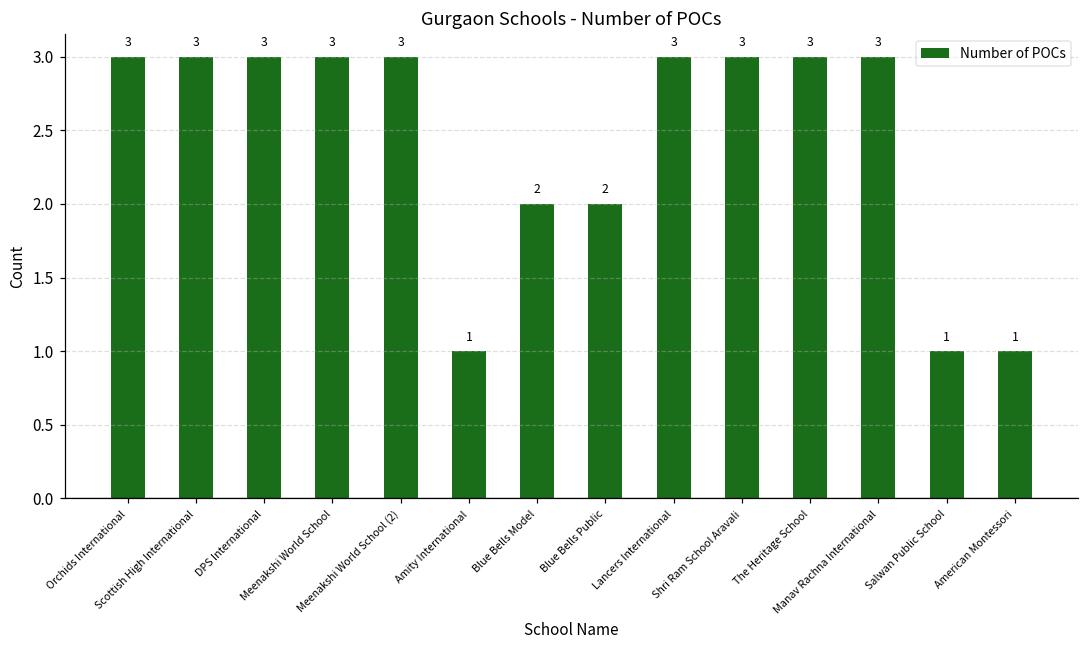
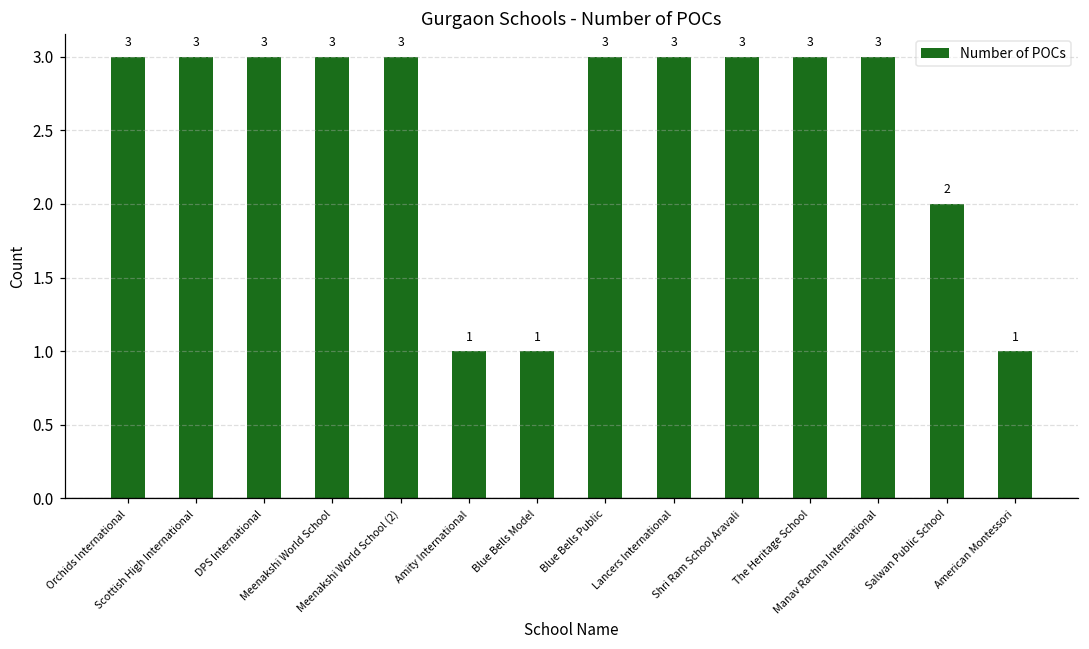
Blue Bells Model: 2 -> 1
Blue Bells Public: 2 -> 3
Salwan Public School: 1 -> 2
